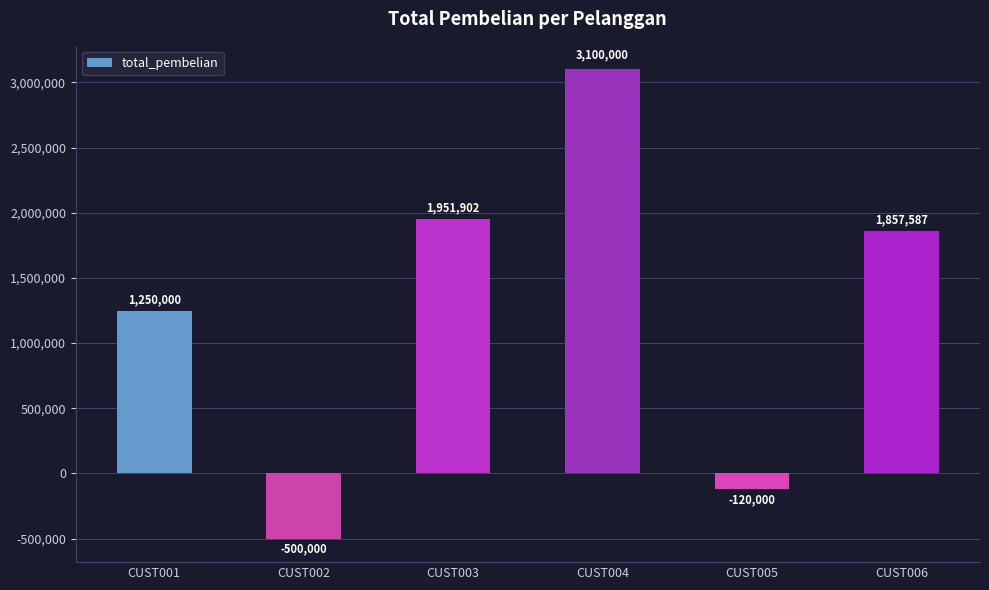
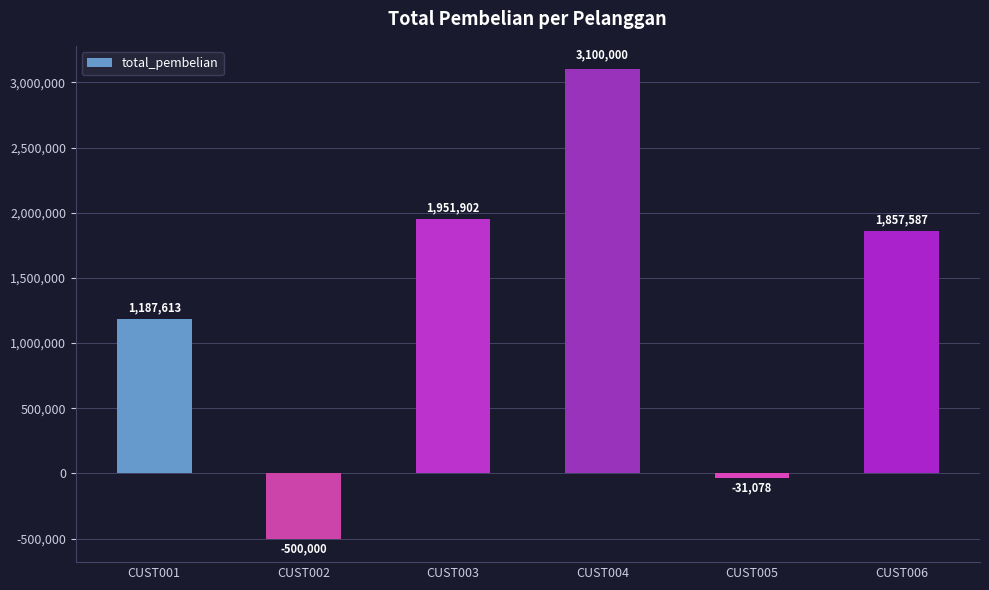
CUST001: 1,250,000 -> 1,187,613
CUST005: -120,000 -> -31,078
